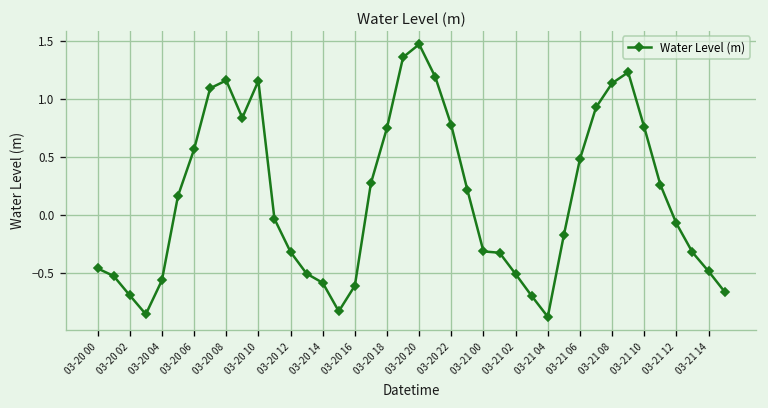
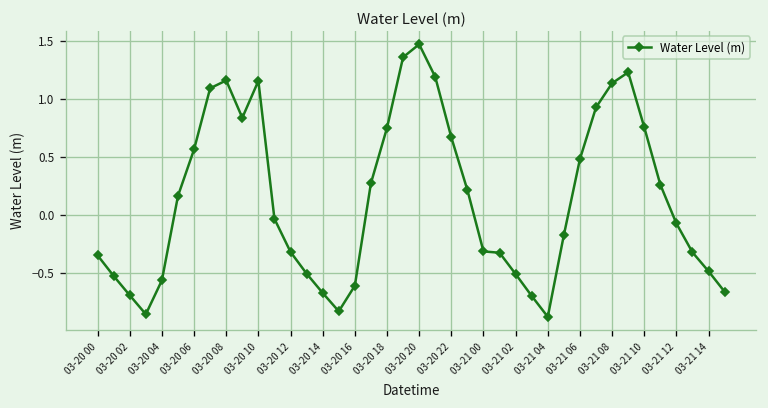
03-20 00: -0.5 -> -0.3
03-20 14: -0.6 -> -0.7
03-20 22: 0.8 -> 0.7
